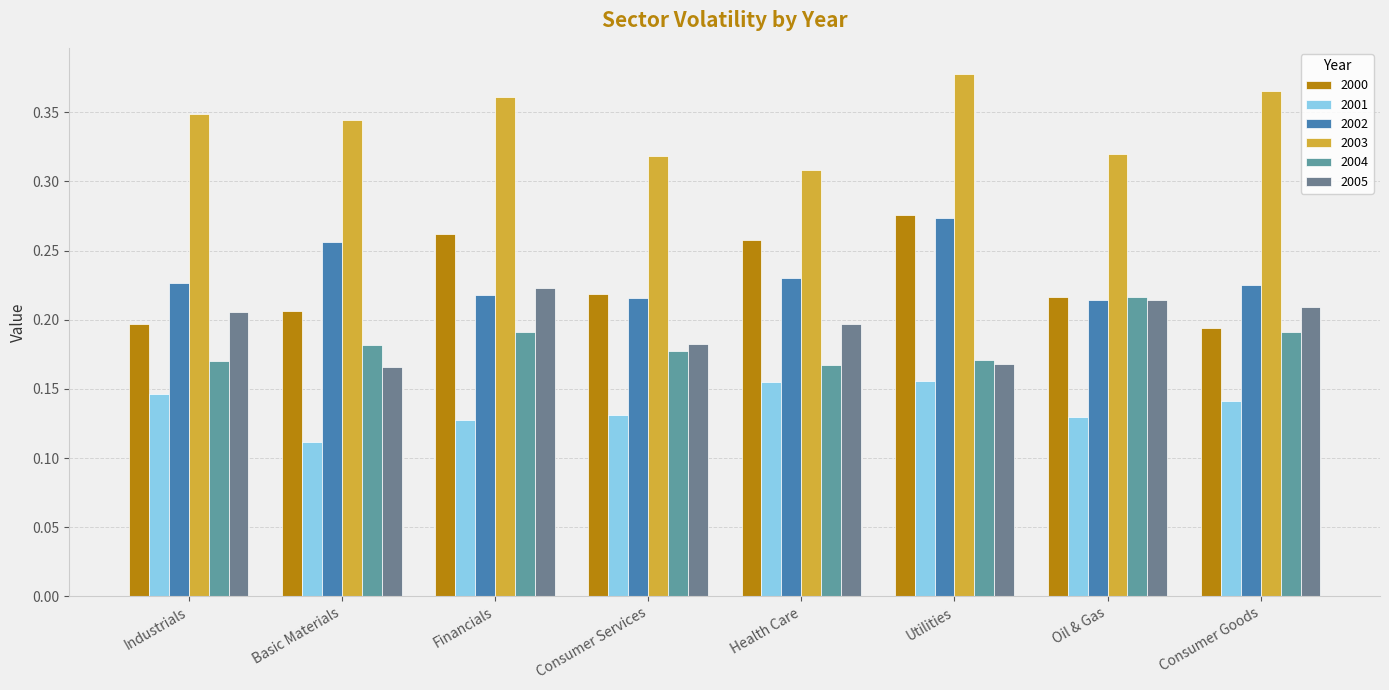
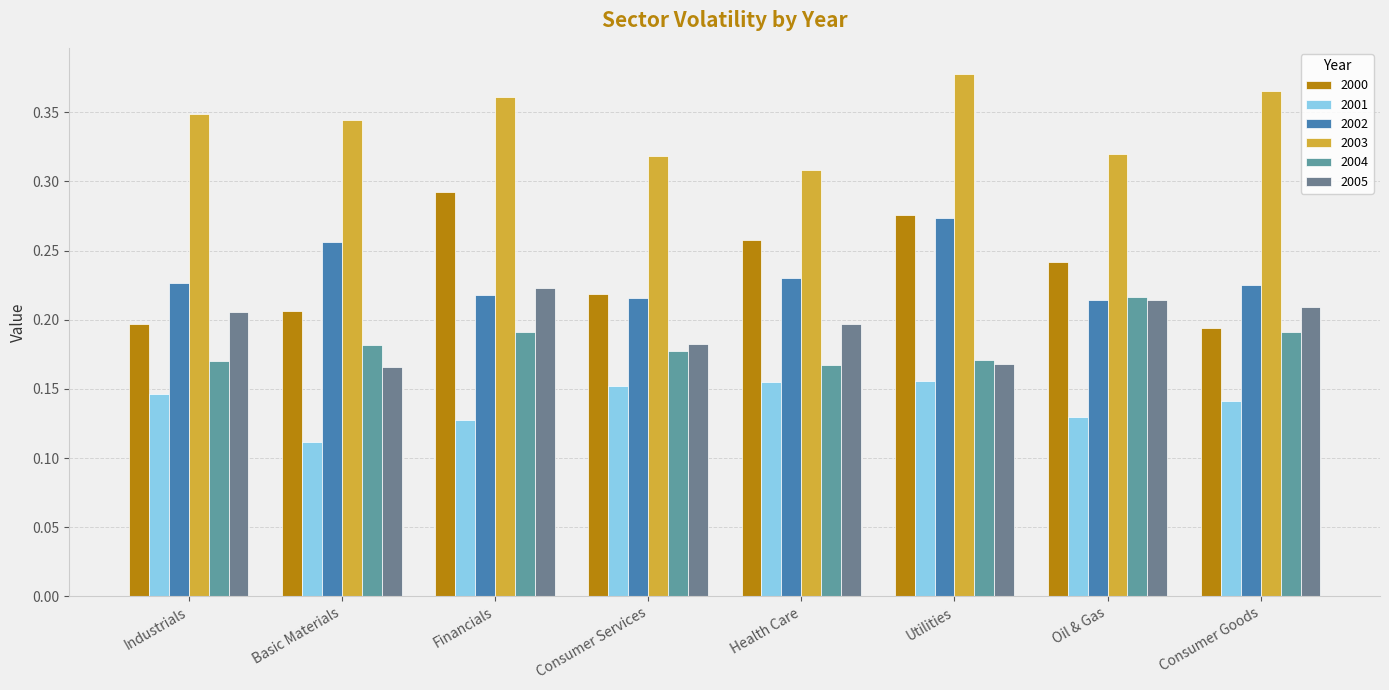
2000, Financials: 0.262 -> 0.292
2001, Consumer Services: 0.131 -> 0.152
2000, Oil & Gas: 0.216 -> 0.241
